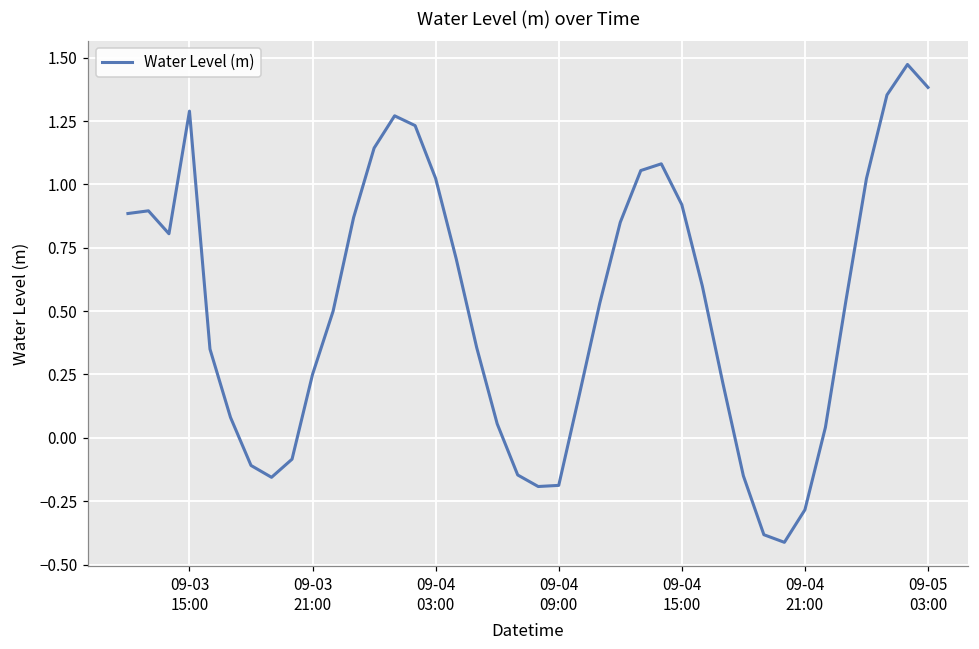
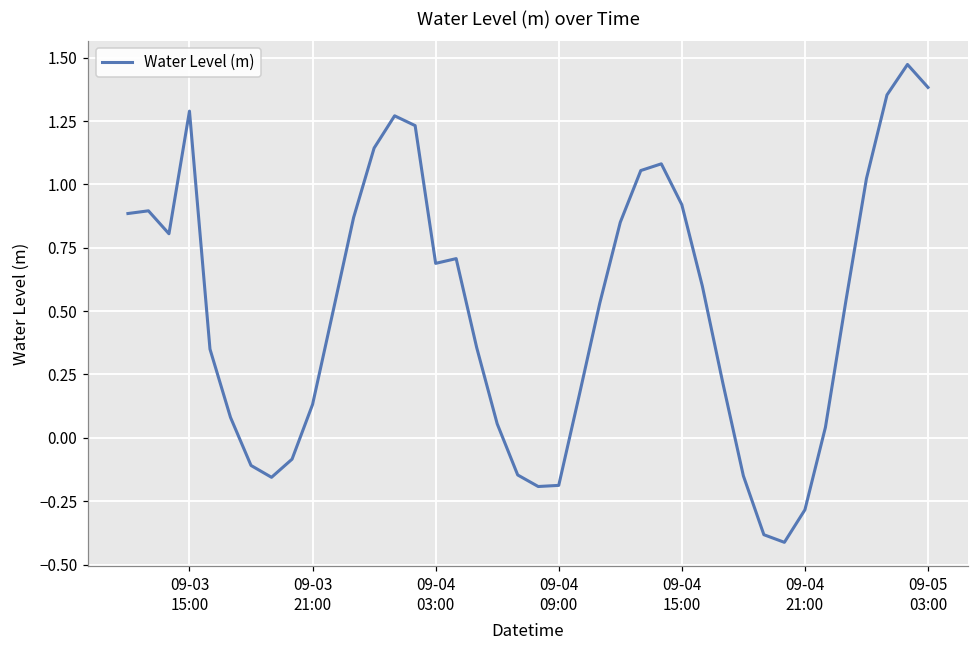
09-03 21:00: 0.25 -> 0.13
09-04 03:00: 1.02 -> 0.69
